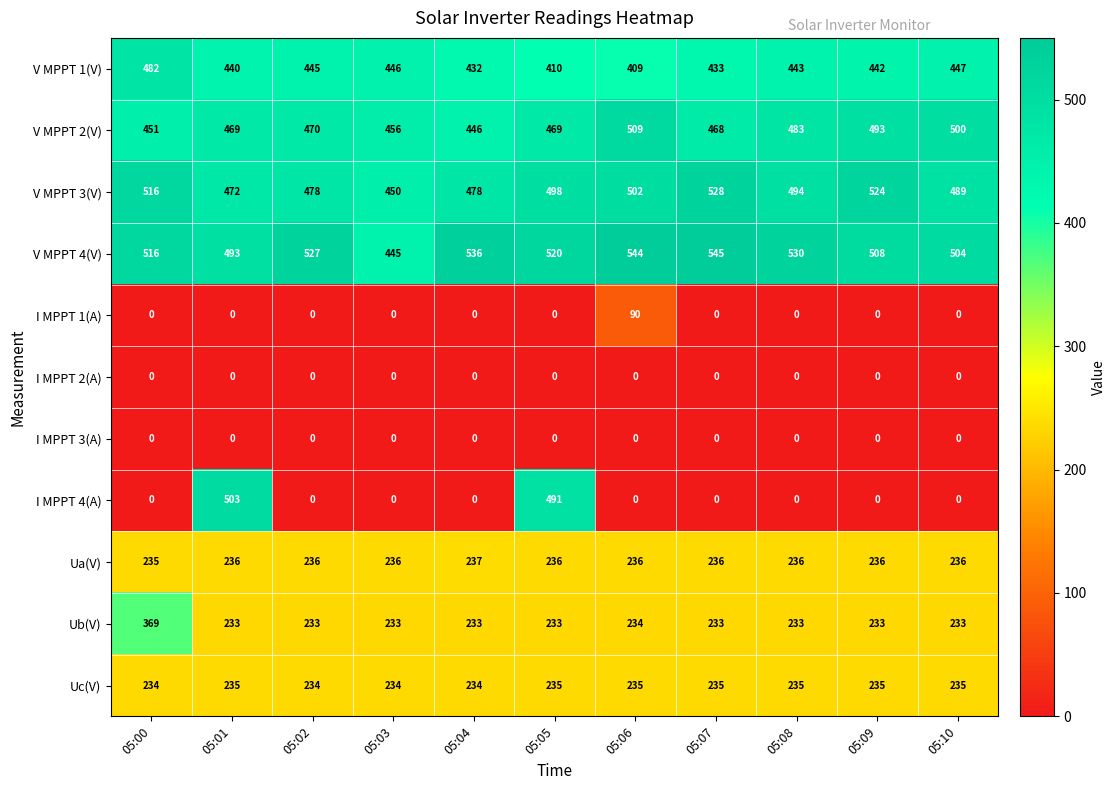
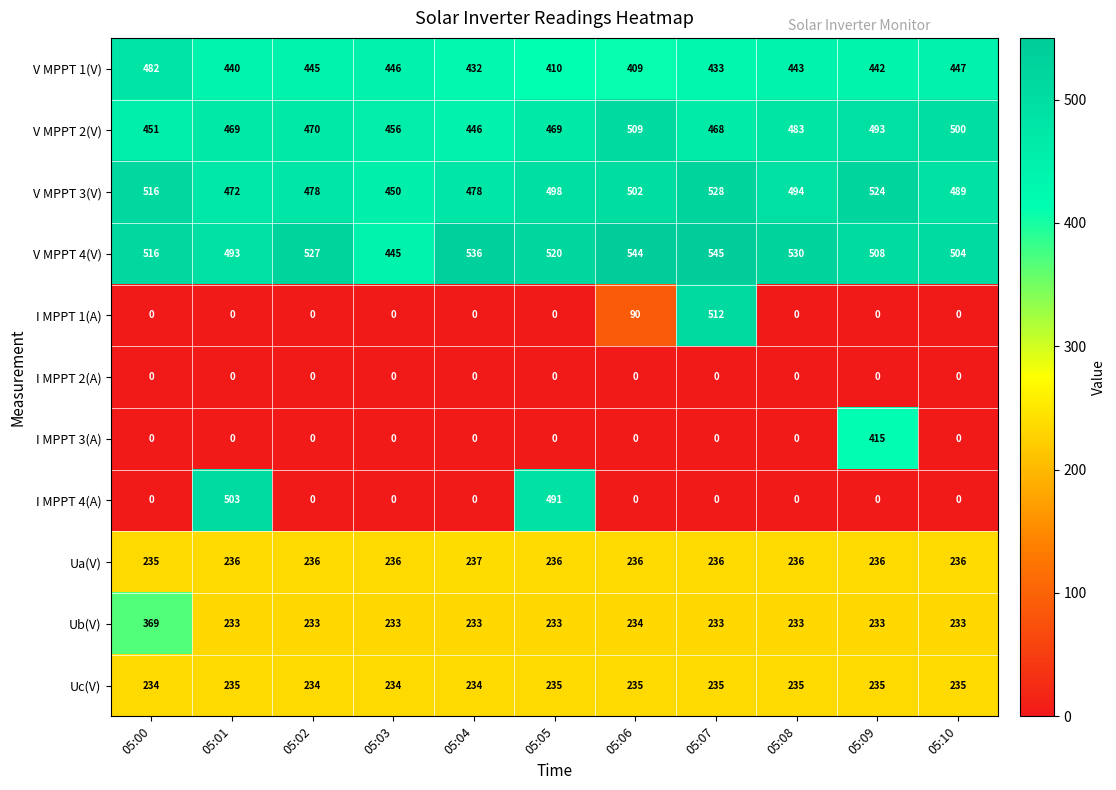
I MPPT 1(A), 05:07: 0 -> 512
I MPPT 3(A), 05:09: 0 -> 415
